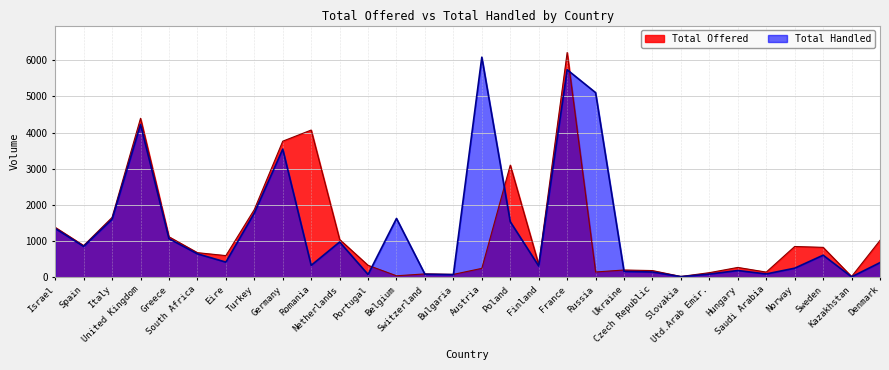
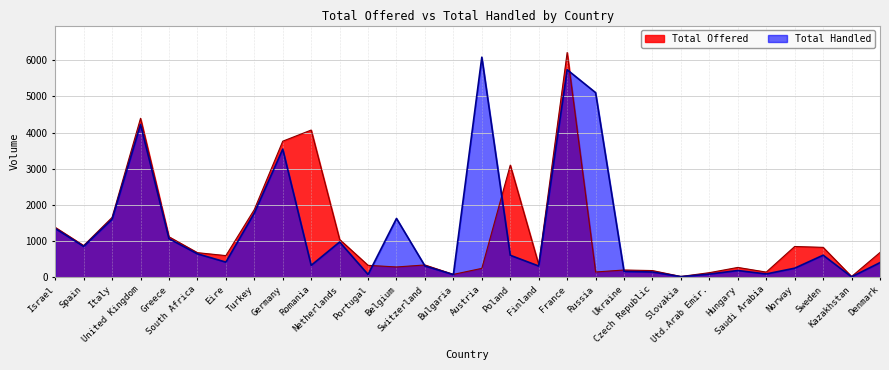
Total Offered, Belgium: 0 -> 300
Total Offered, Switzerland: 100 -> 300
Total Handled, Switzerland: 100 -> 300
Total Handled, Poland: 1500 -> 600
Total Offered, Denmark: 1000 -> 700
